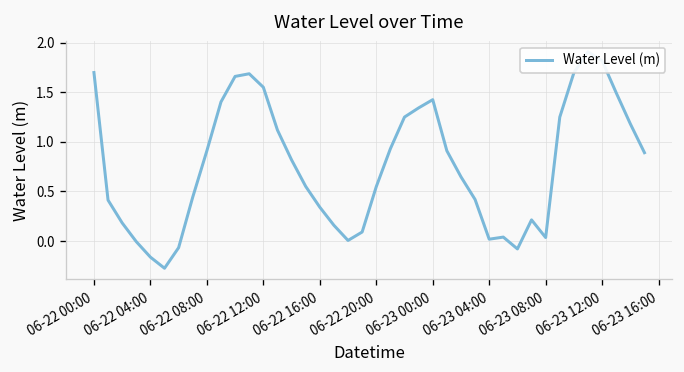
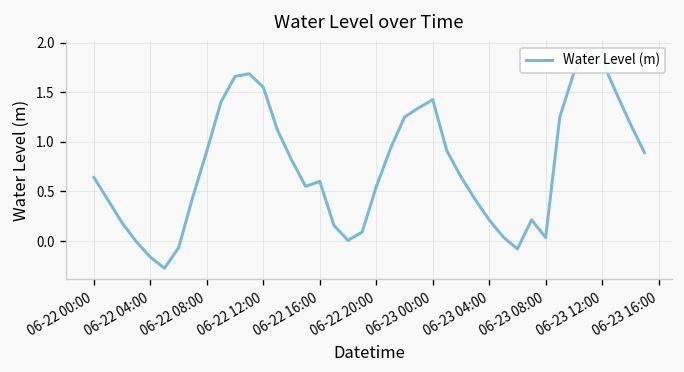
06-22 00:00: 1.7 -> 0.6
06-22 16:00: 0.3 -> 0.6
06-23 04:00: 0.0 -> 0.2
